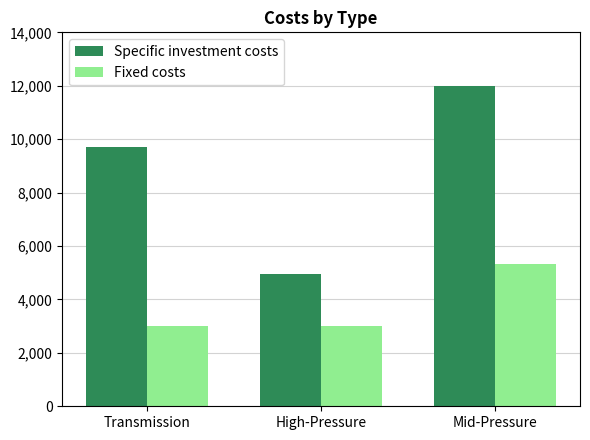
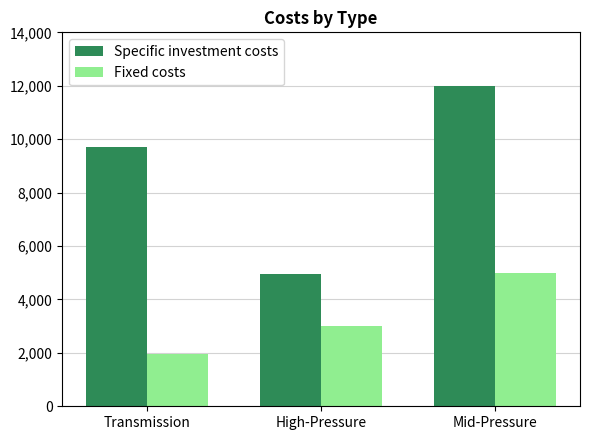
Fixed costs, Transmission: 3,000 -> 2,000
Fixed costs, Mid-Pressure: 5,300 -> 5,000
